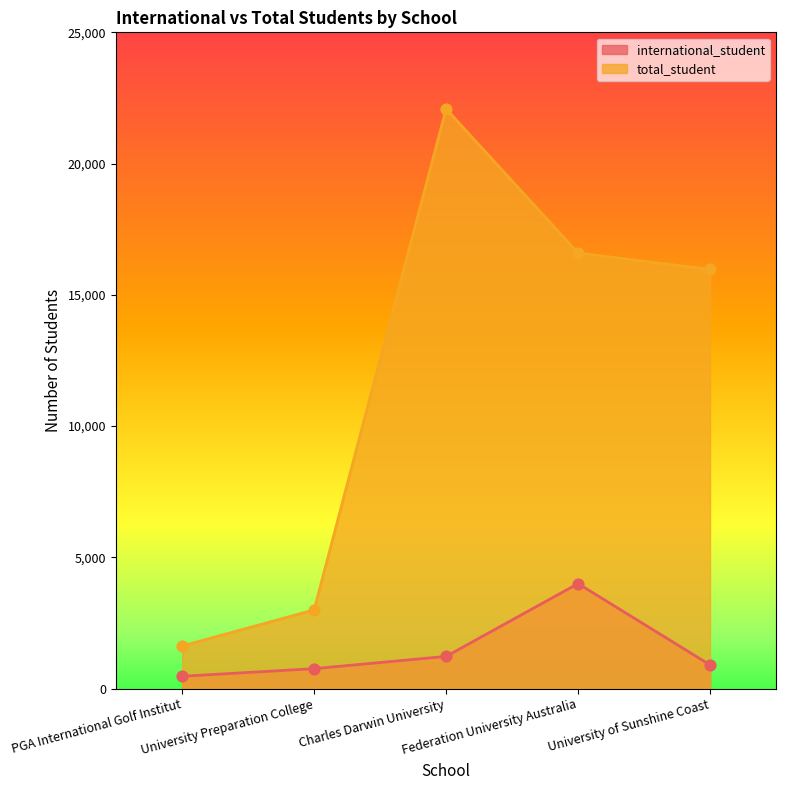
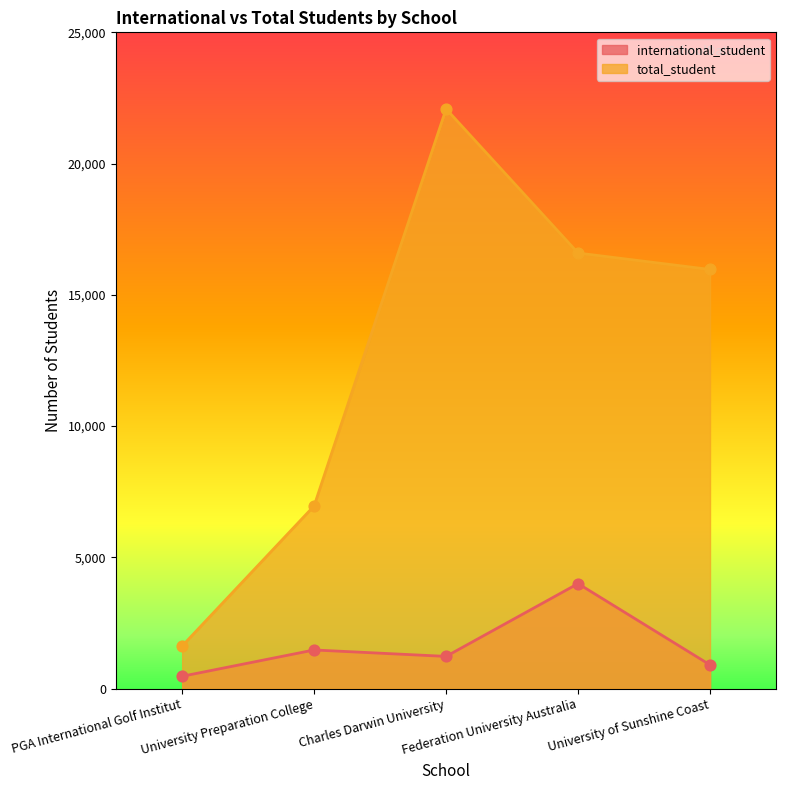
international_student, University Preparation College: 800 -> 1,500
total_student, University Preparation College: 3,000 -> 7,000
